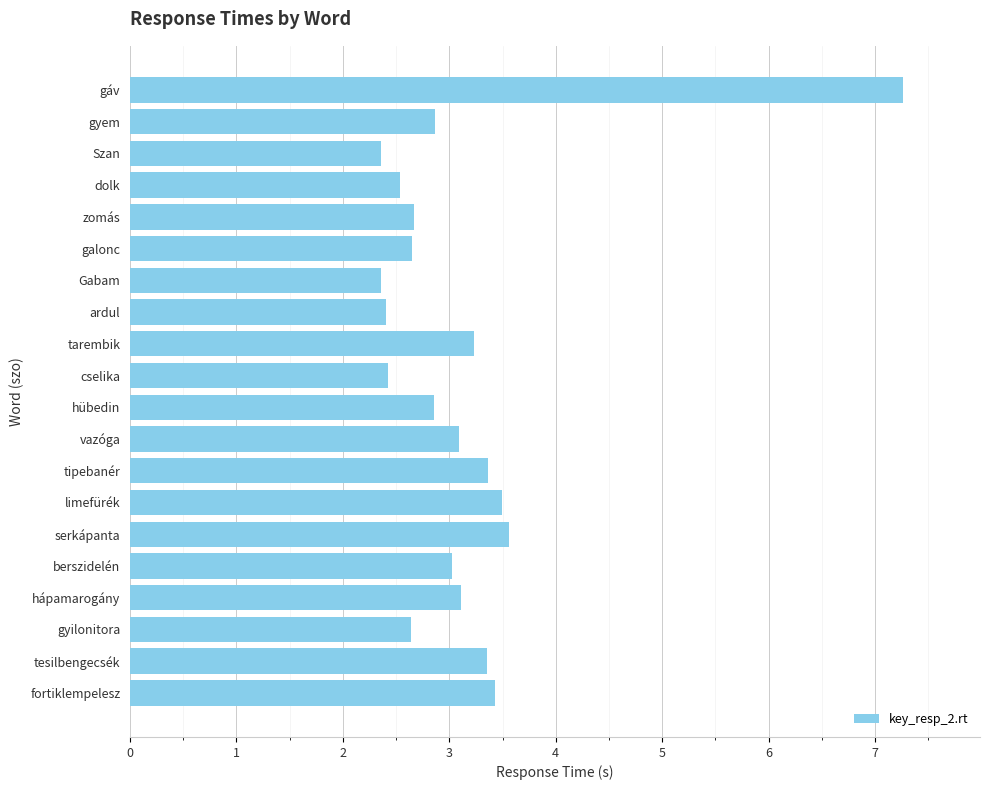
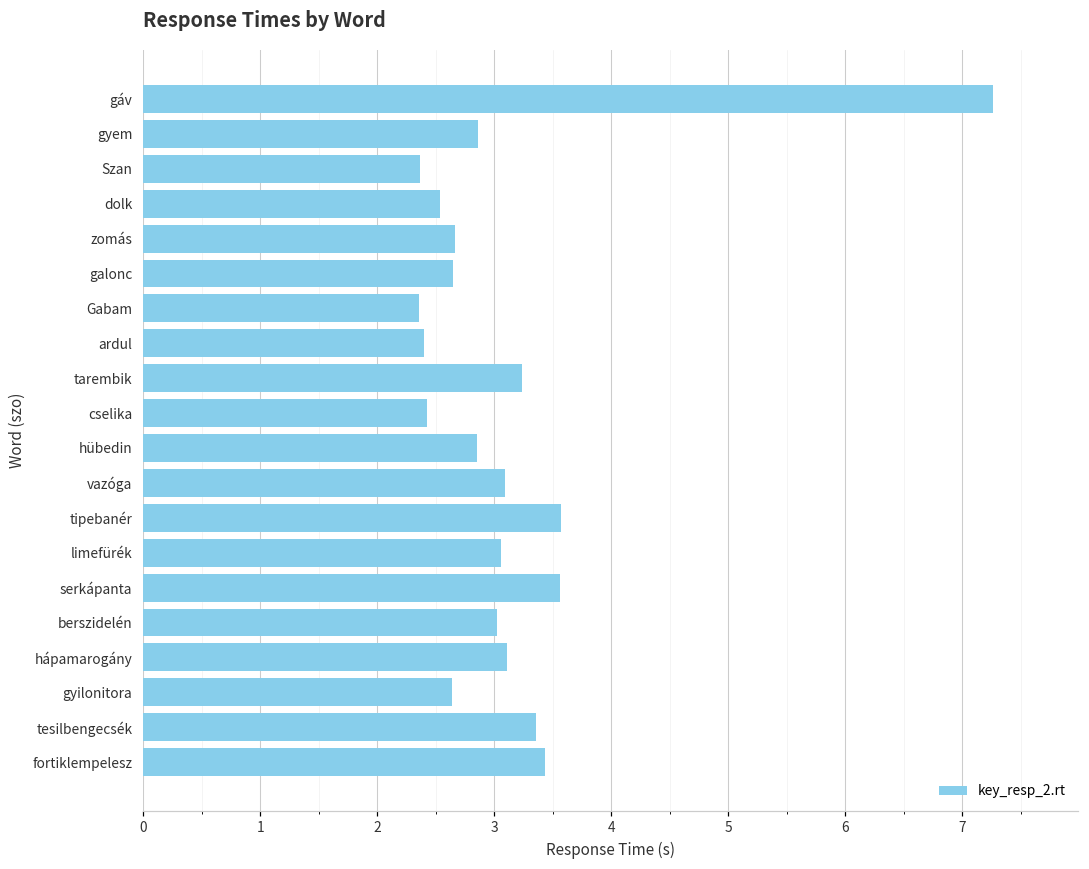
tipebanér: 3.36 -> 3.57
limefürék: 3.49 -> 3.06
